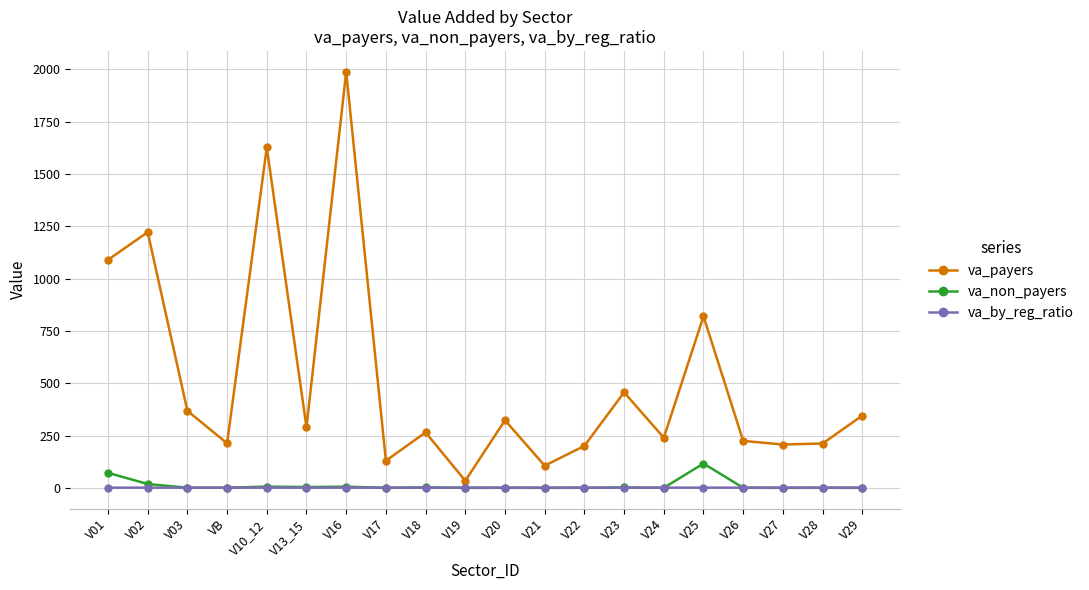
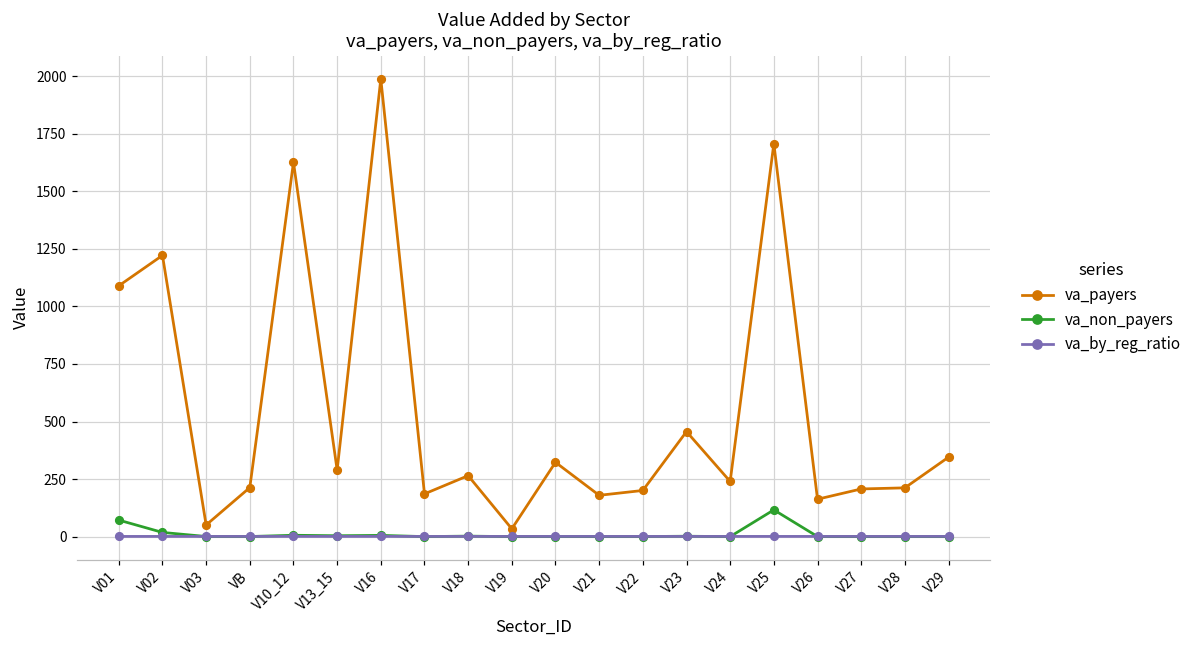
va_payers, V03: 370 -> 50
va_payers, V17: 130 -> 190
va_payers, V21: 110 -> 180
va_payers, V25: 820 -> 1710
va_payers, V26: 220 -> 160
